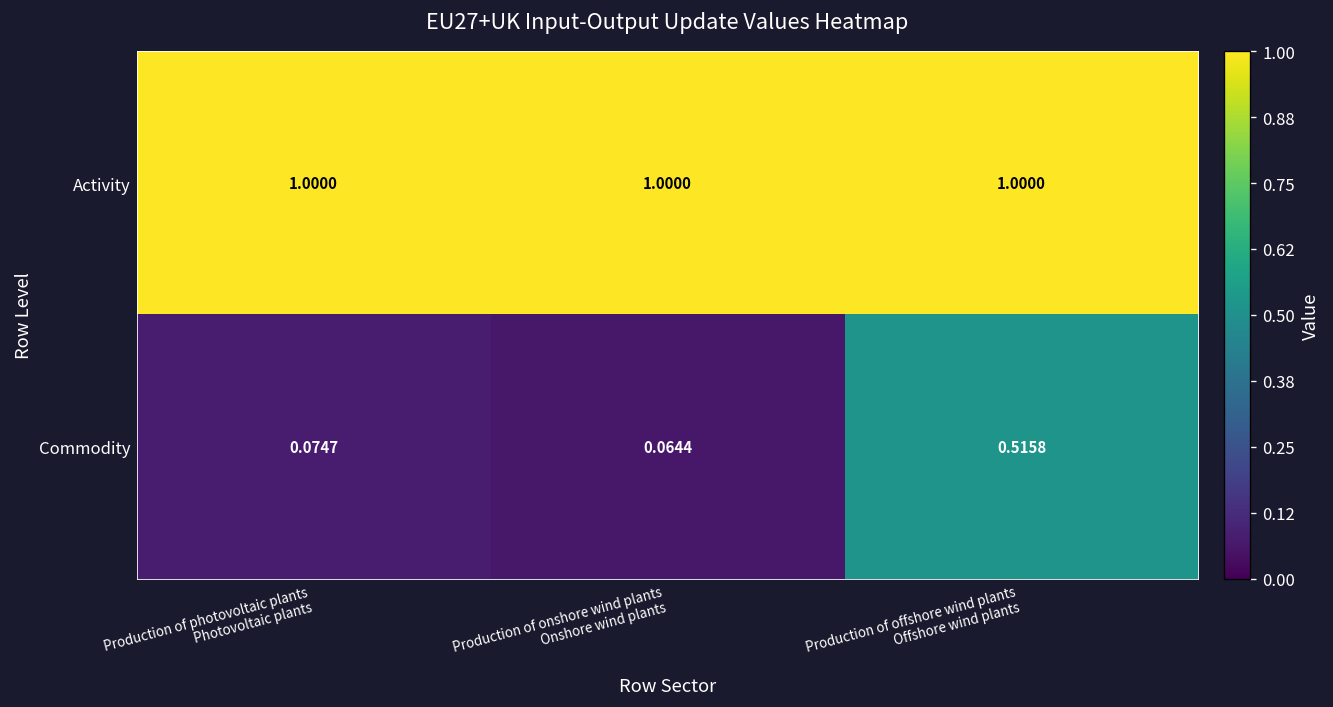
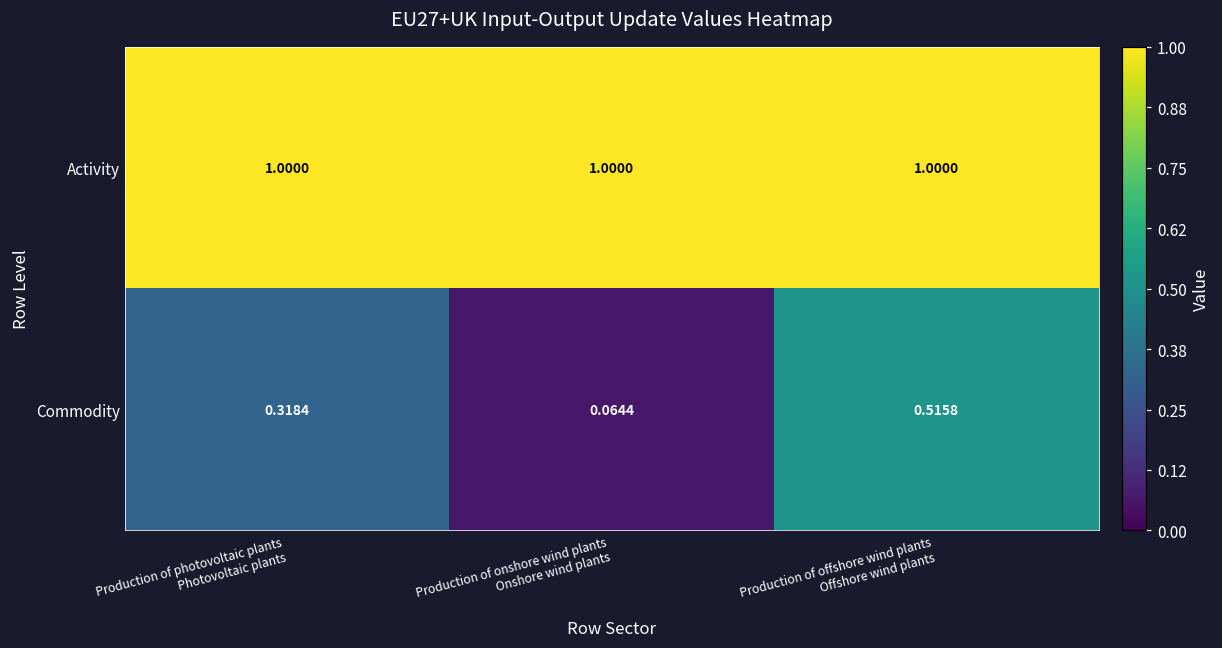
Commodity, Production of photovoltaic plants Photovoltaic plants: 0.0747 -> 0.3184
